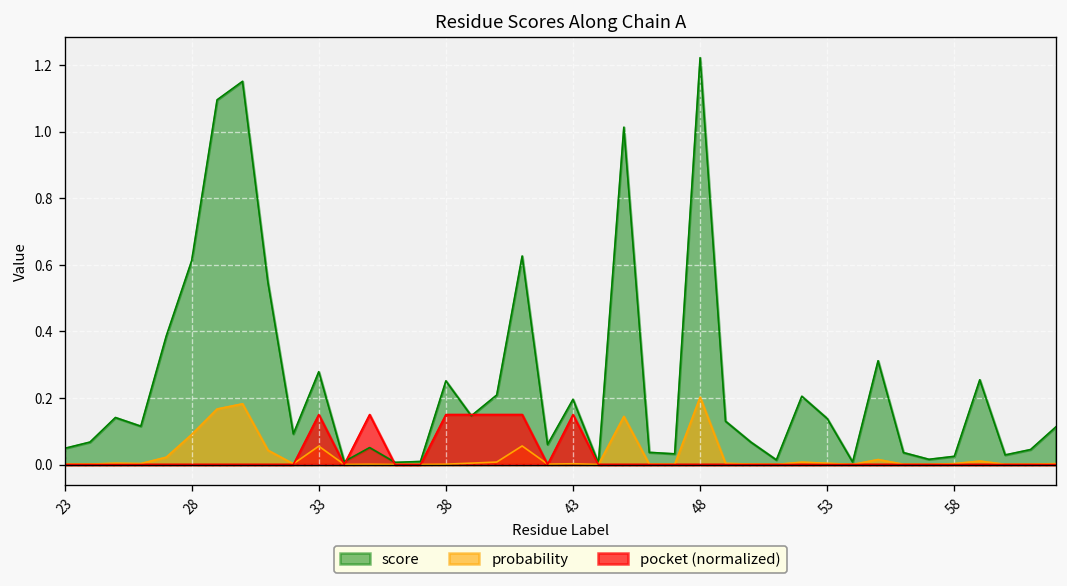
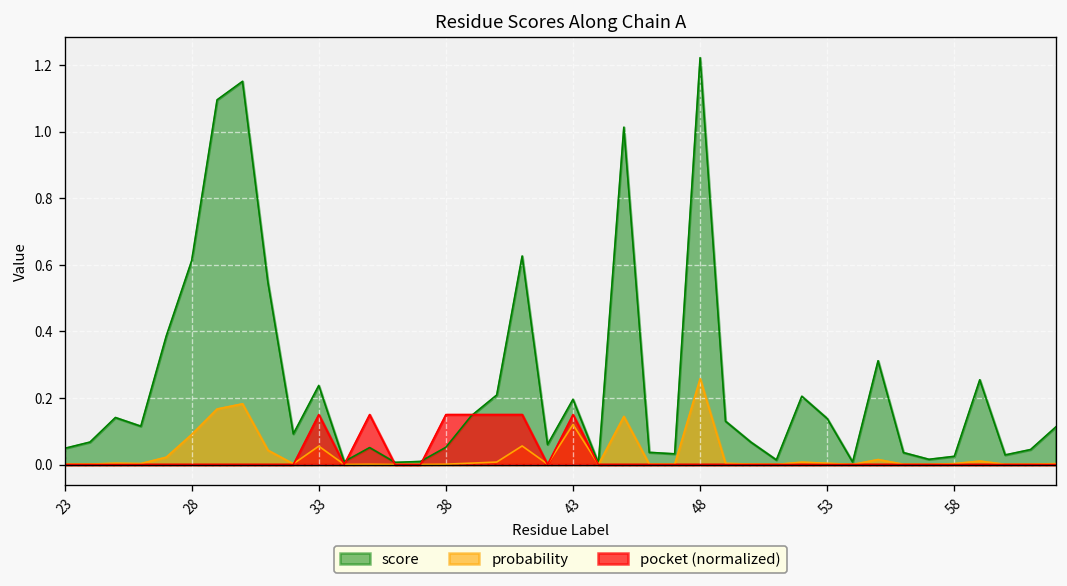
score, 33: 0.28 -> 0.24
score, 38: 0.25 -> 0.05
probability, 43: 0.00 -> 0.12
probability, 48: 0.20 -> 0.26
